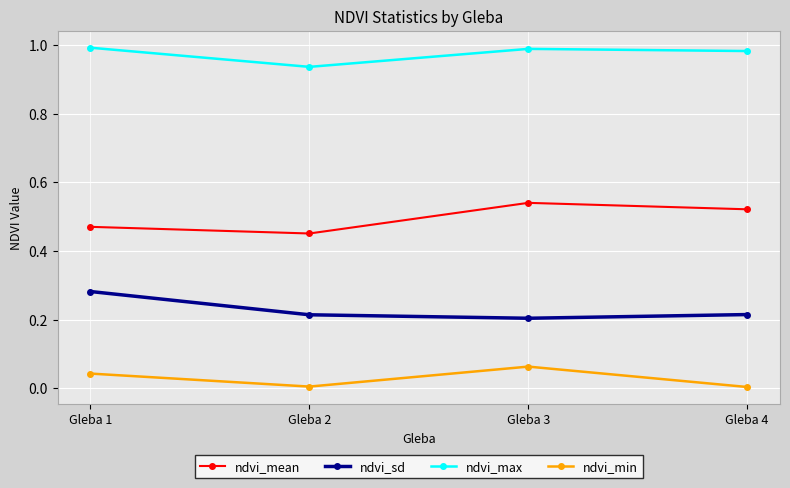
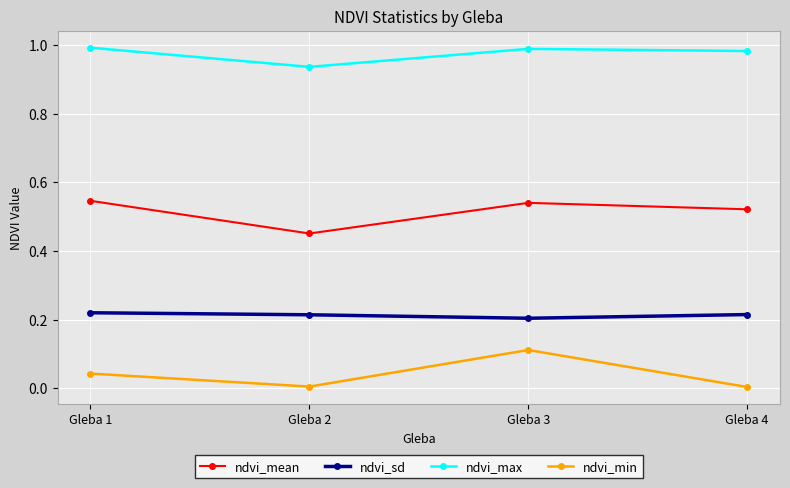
ndvi_mean, Gleba 1: 0.47 -> 0.55
ndvi_sd, Gleba 1: 0.28 -> 0.22
ndvi_min, Gleba 3: 0.06 -> 0.11
